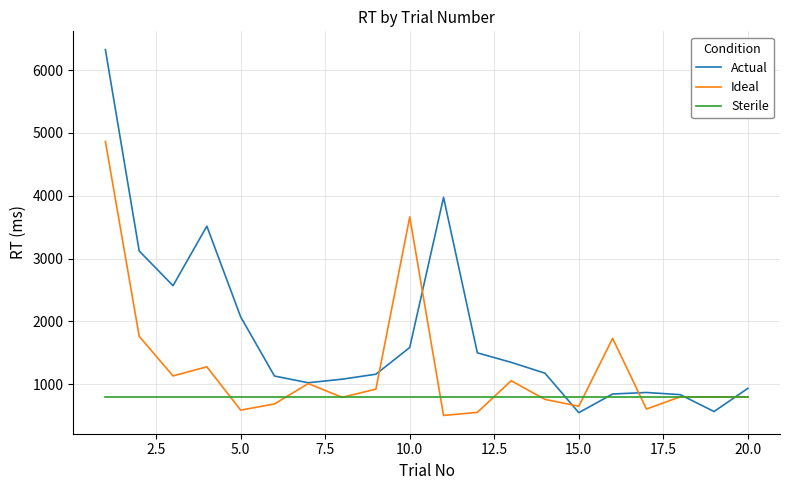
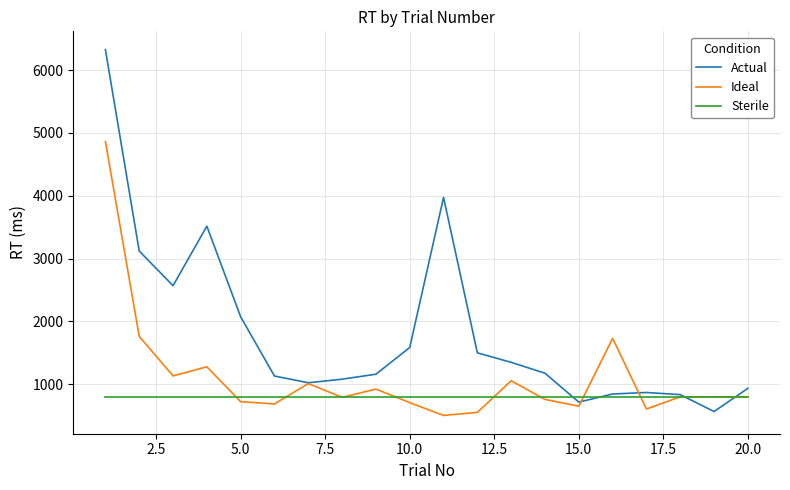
Ideal, 5.0: 600 -> 700
Ideal, 10.0: 3700 -> 700
Actual, 15.0: 500 -> 700
